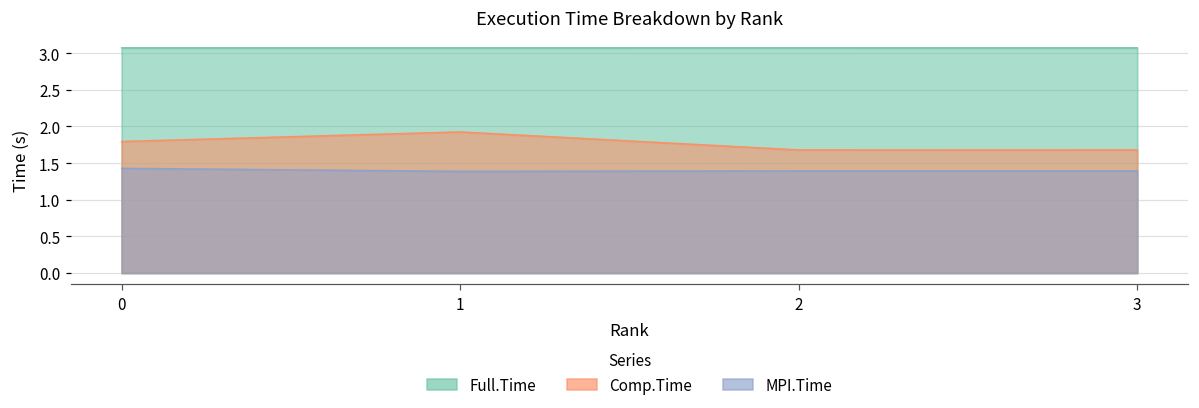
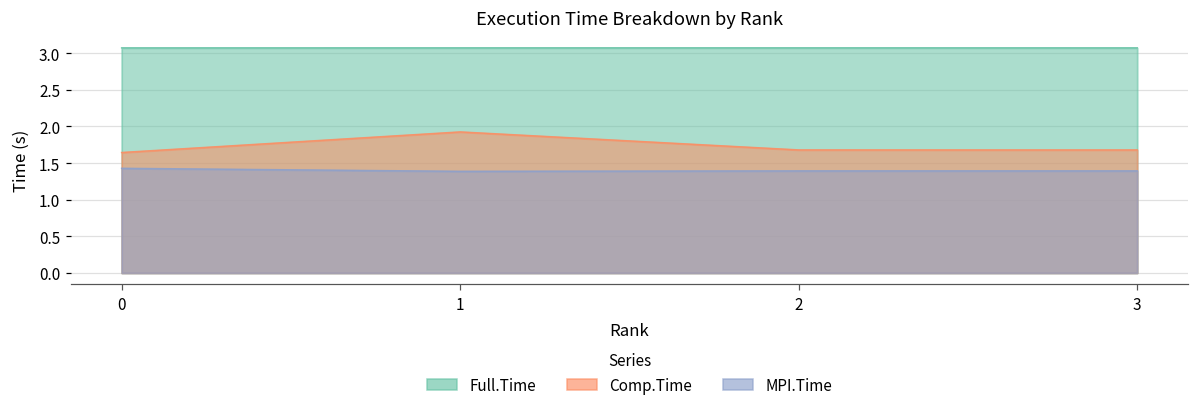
Comp.Time, 0: 1.8 -> 1.6
